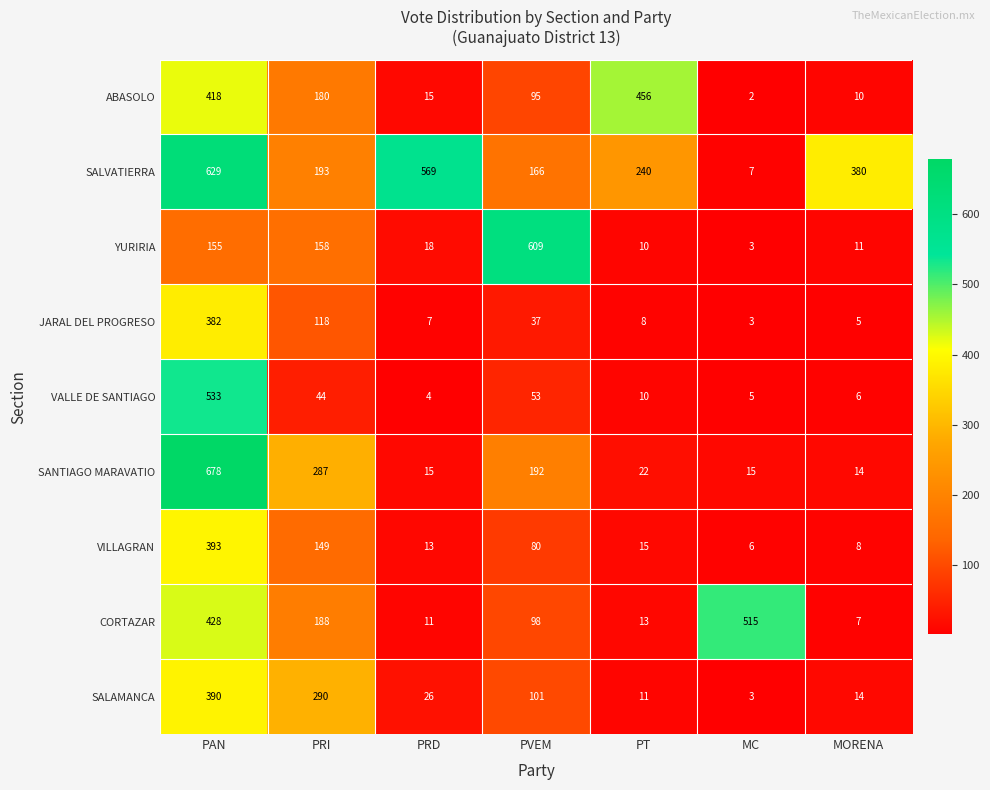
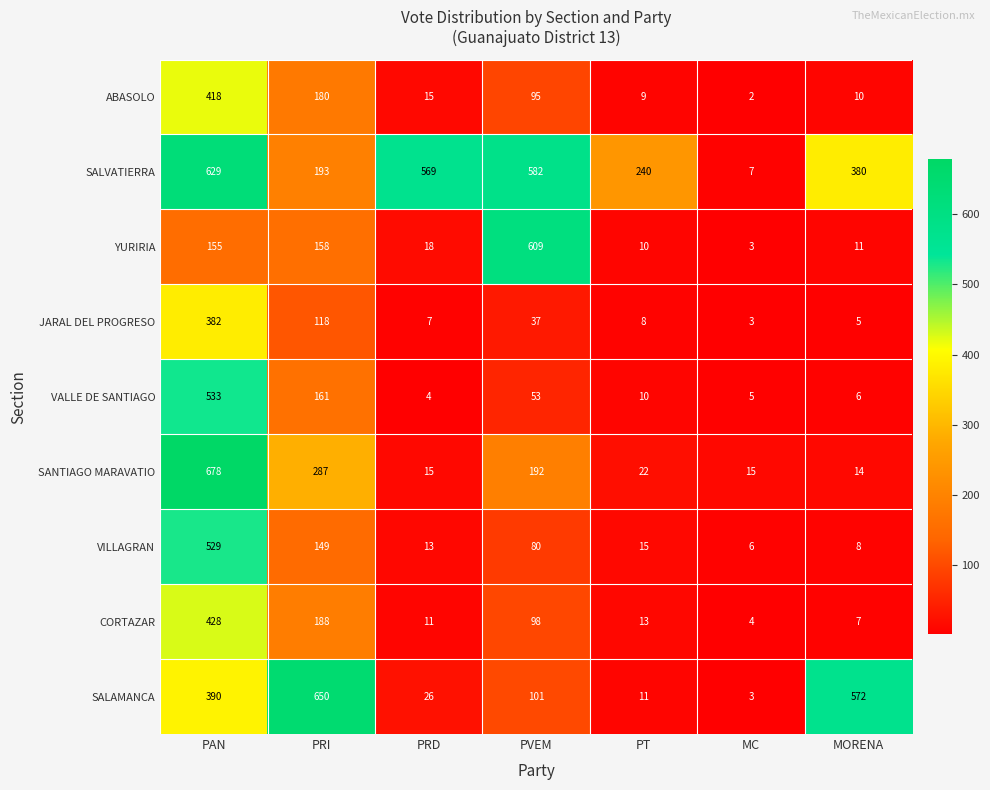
ABASOLO, PT: 456 -> 9
SALVATIERRA, PVEM: 166 -> 582
VALLE DE SANTIAGO, PRI: 44 -> 161
VILLAGRAN, PAN: 393 -> 529
CORTAZAR, MC: 515 -> 4
SALAMANCA, PRI: 290 -> 650
SALAMANCA, MORENA: 14 -> 572
